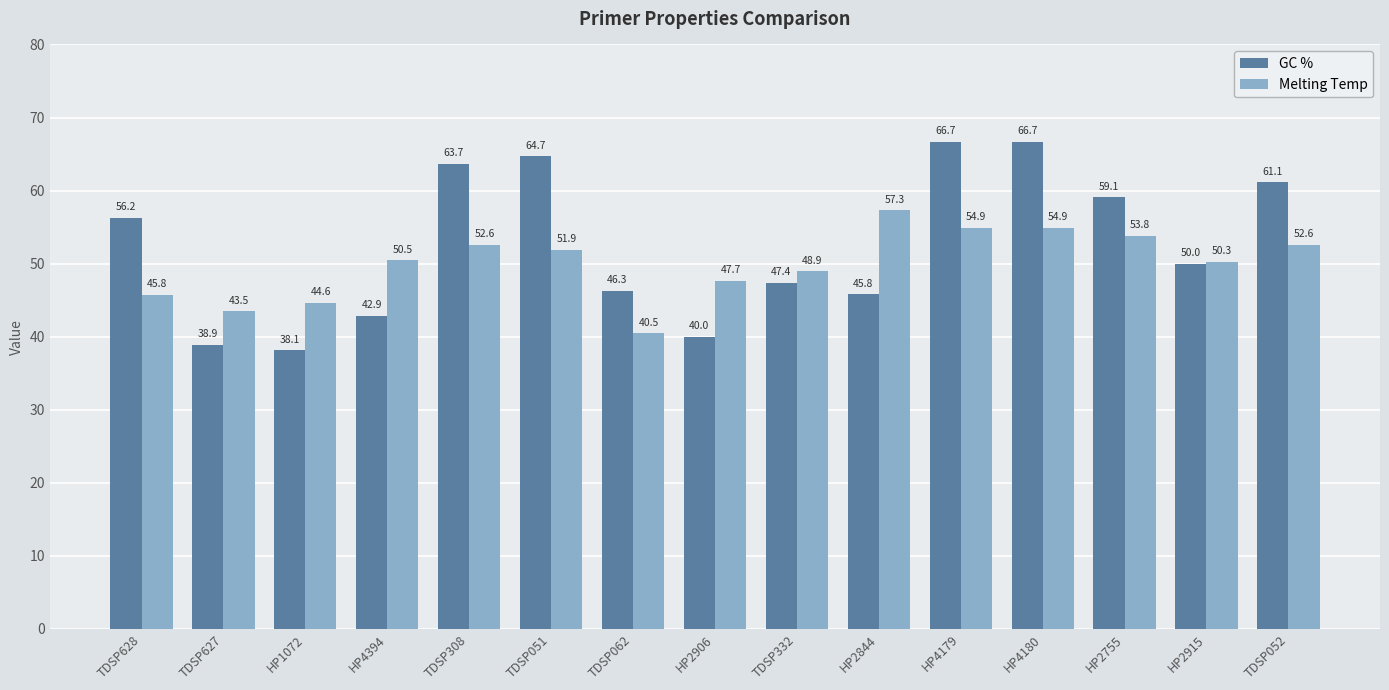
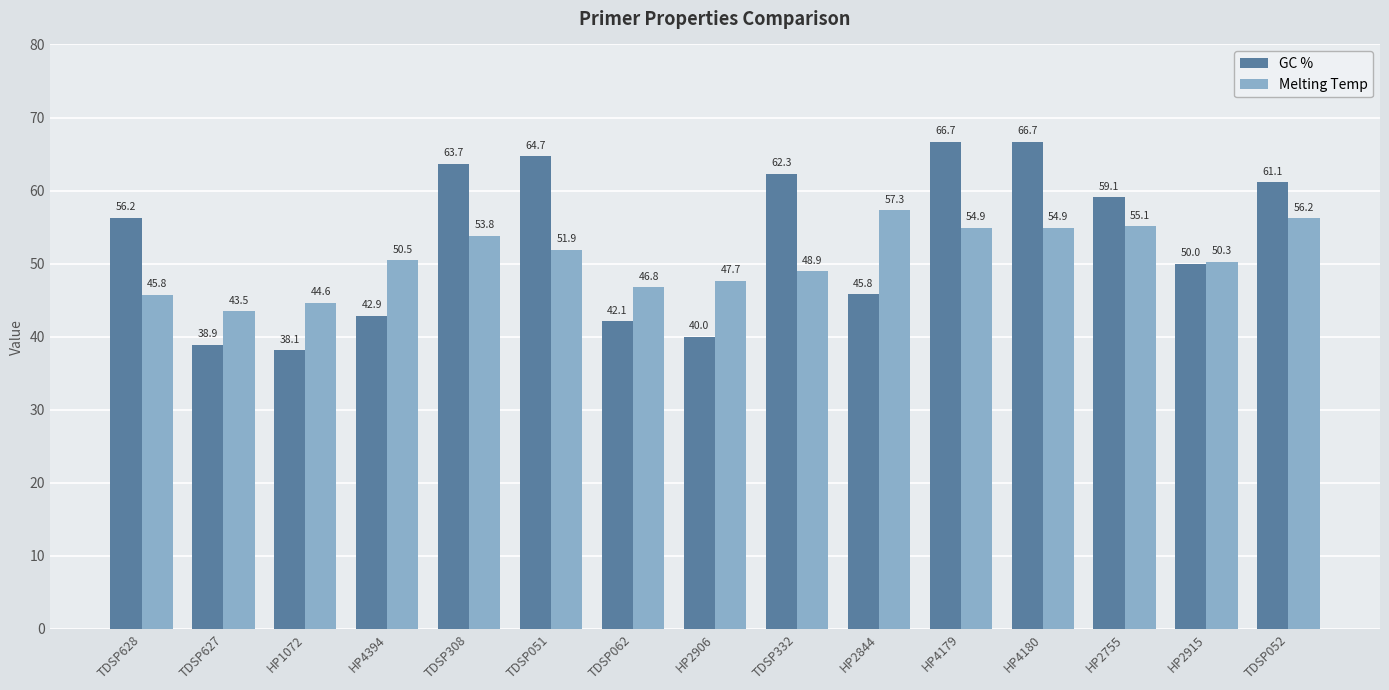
Melting Temp, TDSP308: 52.6 -> 53.8
GC %, TDSP062: 46.3 -> 42.1
Melting Temp, TDSP062: 40.5 -> 46.8
GC %, TDSP332: 47.4 -> 62.3
Melting Temp, HP2755: 53.8 -> 55.1
Melting Temp, TDSP052: 52.6 -> 56.2
